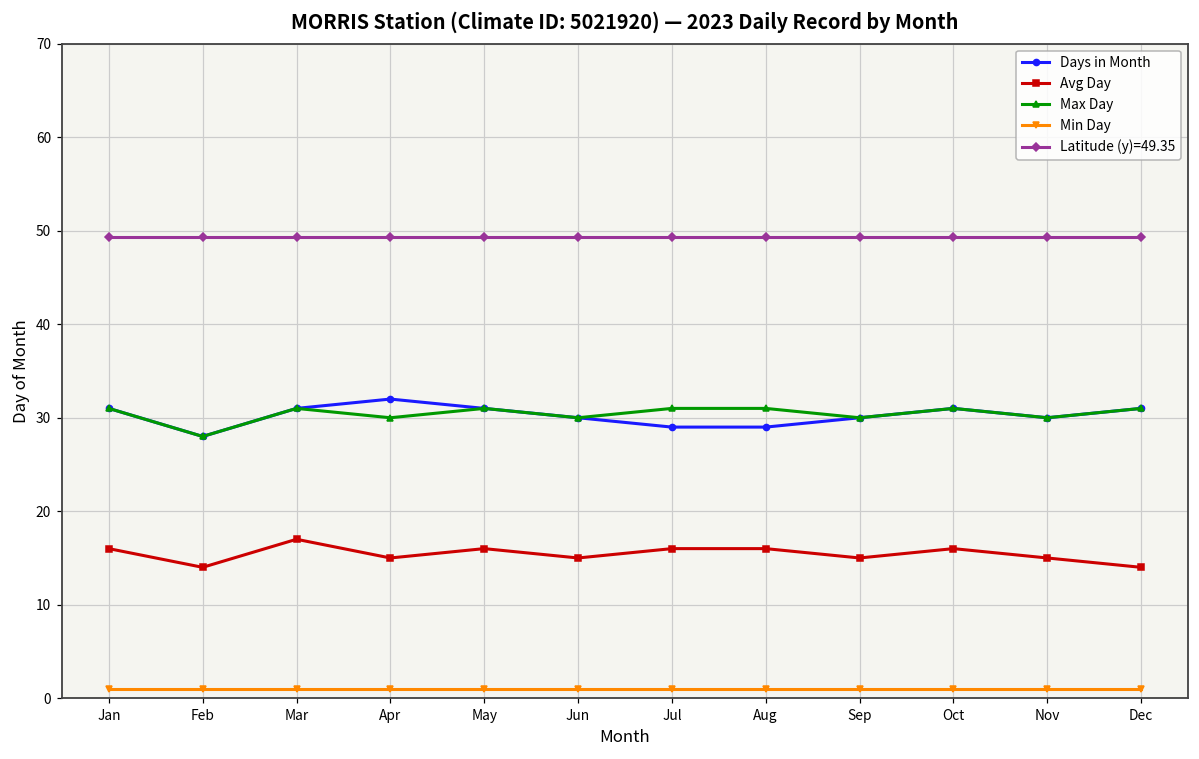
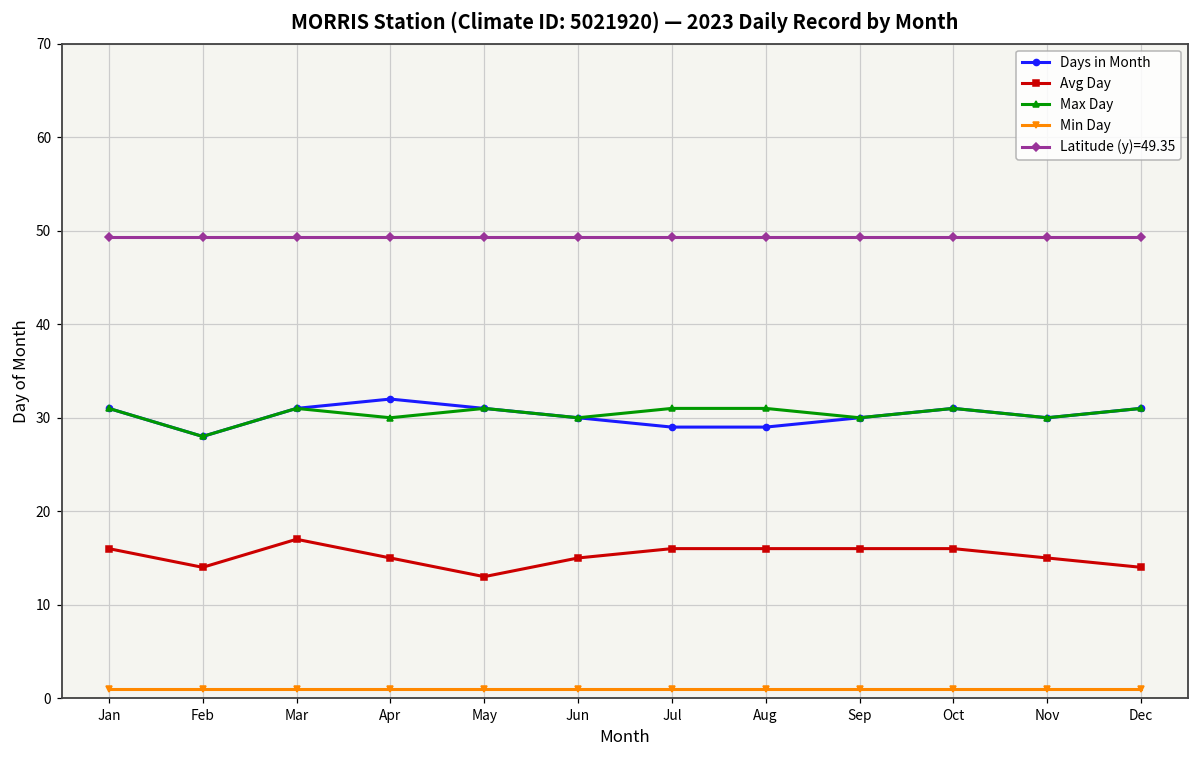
Avg Day, May: 16 -> 13
Avg Day, Sep: 15 -> 16
